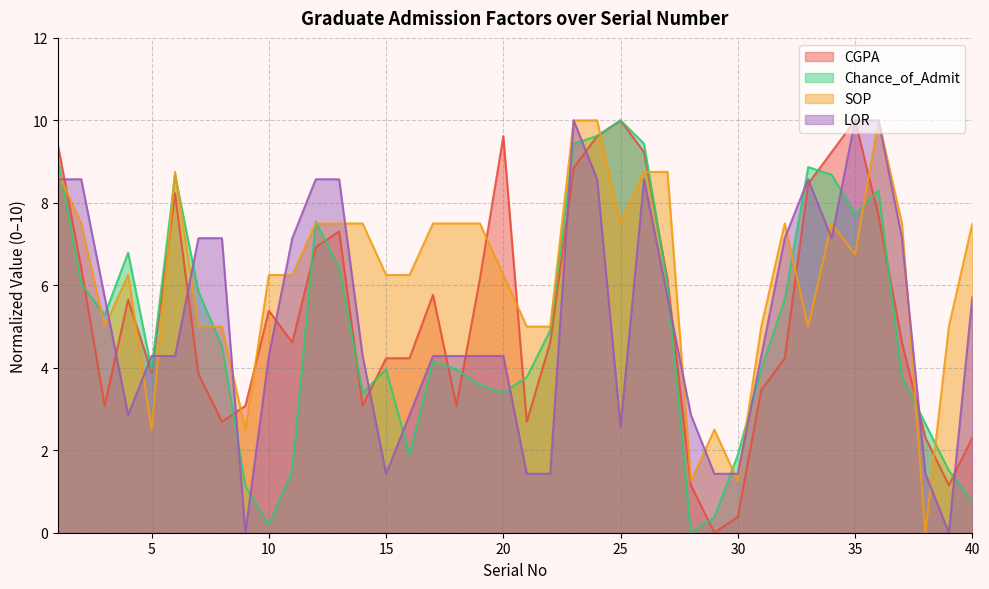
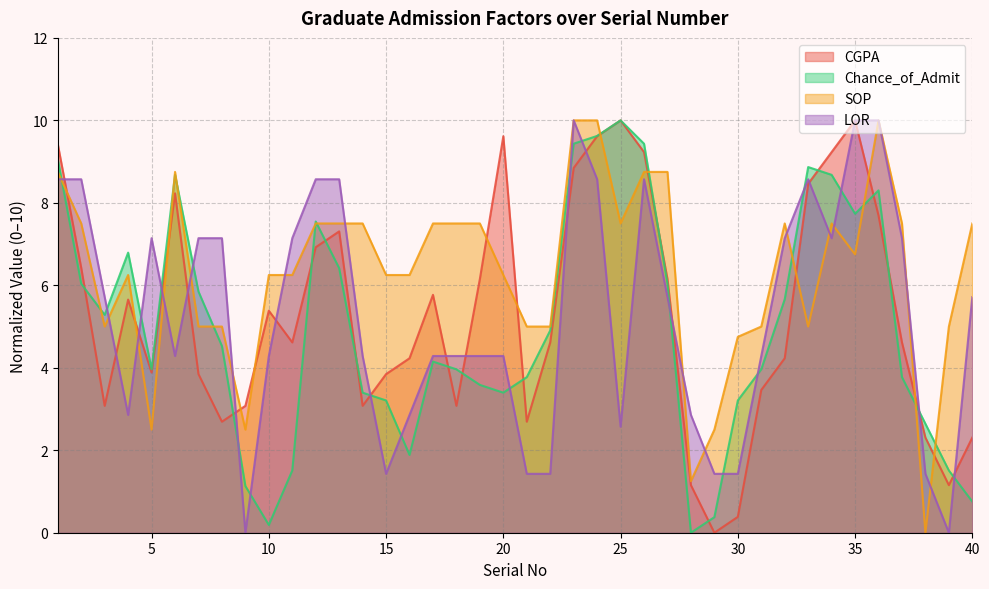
LOR, 5: 4.3 -> 7.1
CGPA, 15: 4.2 -> 3.8
Chance_of_Admit, 15: 4.0 -> 3.2
Chance_of_Admit, 30: 1.9 -> 3.2
SOP, 30: 1.3 -> 4.8
